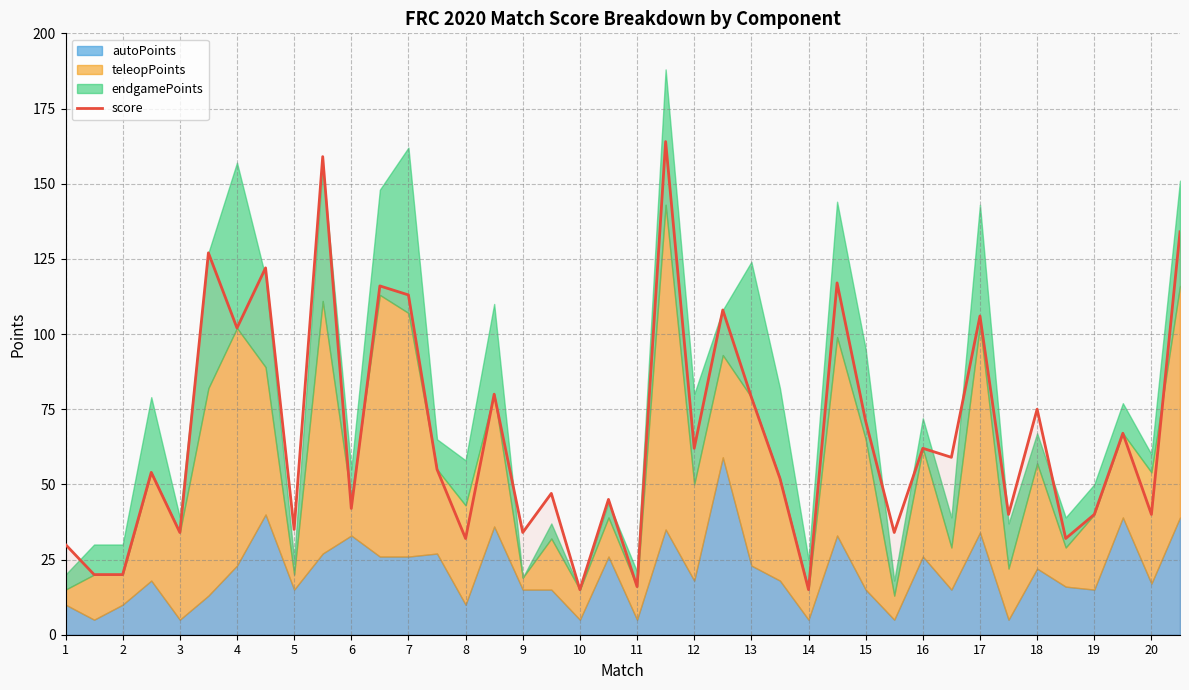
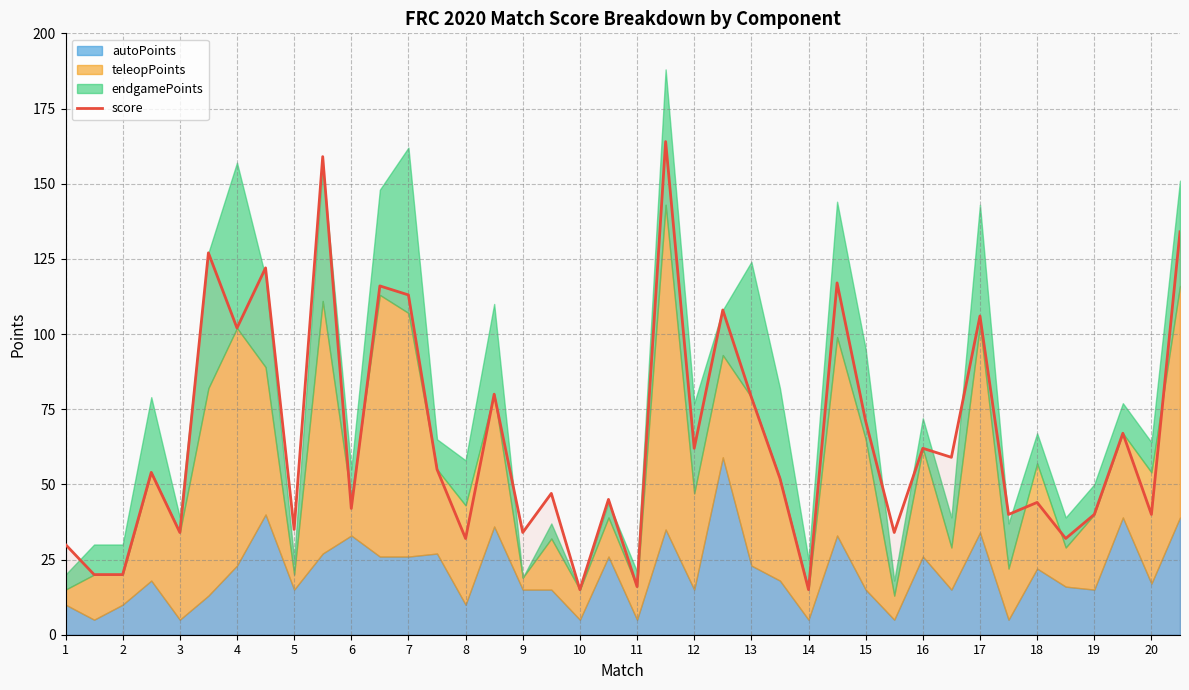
autoPoints, 12: 18 -> 15
score, 18: 75 -> 44
endgamePoints, 20: 6 -> 10
